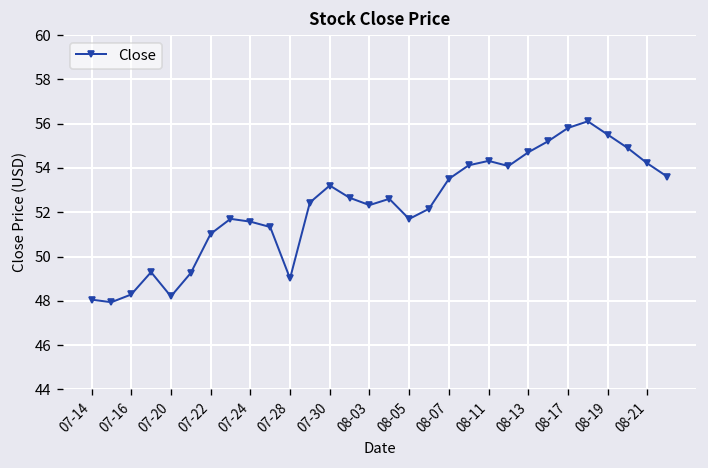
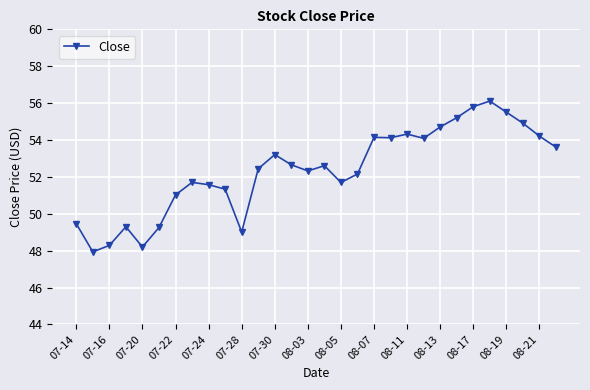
07-14: 48.1 -> 49.5
08-07: 53.5 -> 54.1
